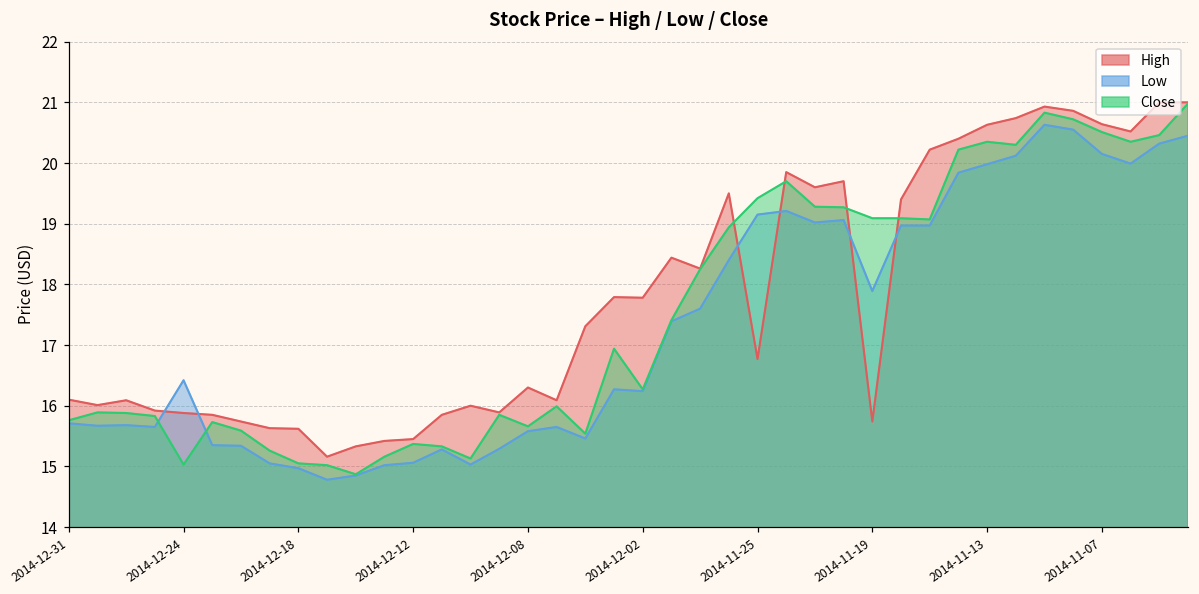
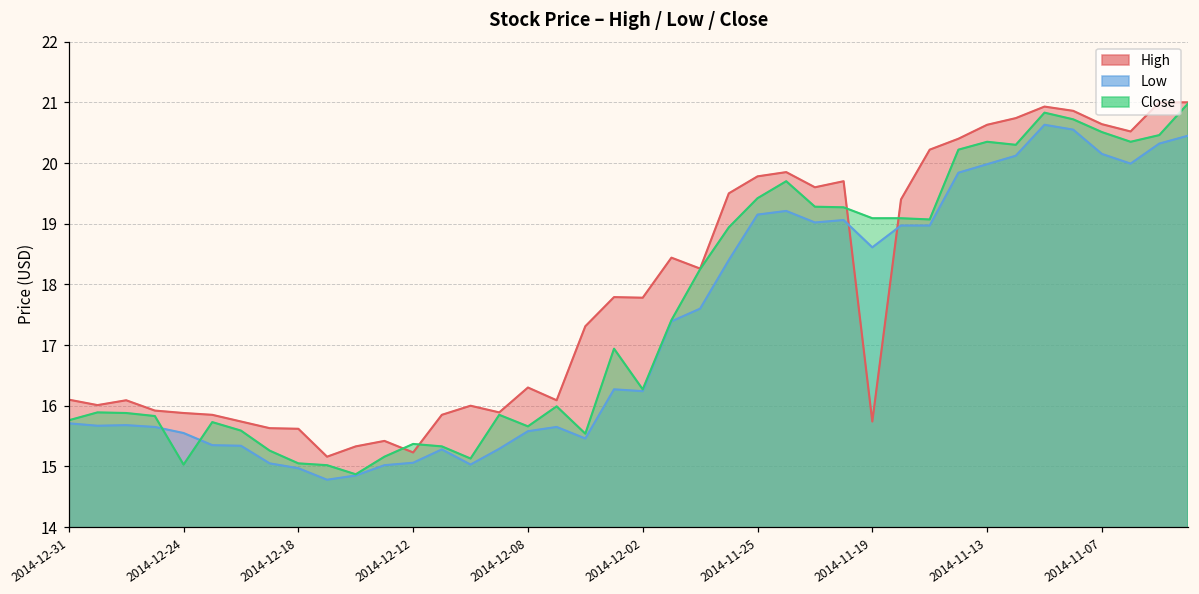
Low, 2014-12-24: 16.4 -> 15.6
High, 2014-12-12: 15.5 -> 15.2
High, 2014-11-25: 16.8 -> 19.8
Low, 2014-11-19: 17.9 -> 18.6
